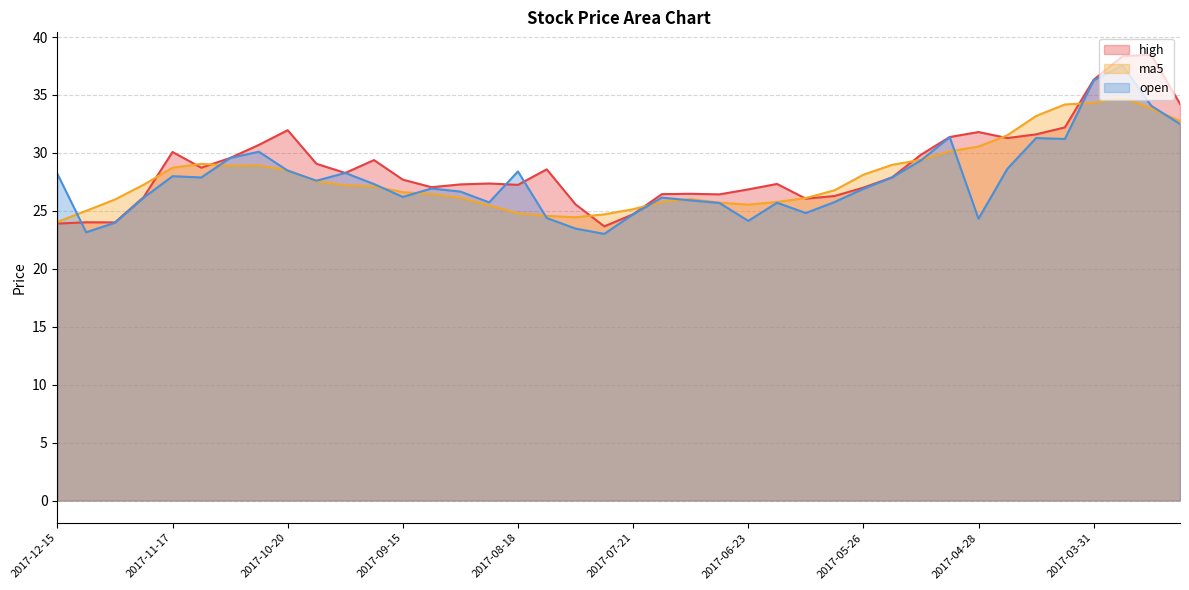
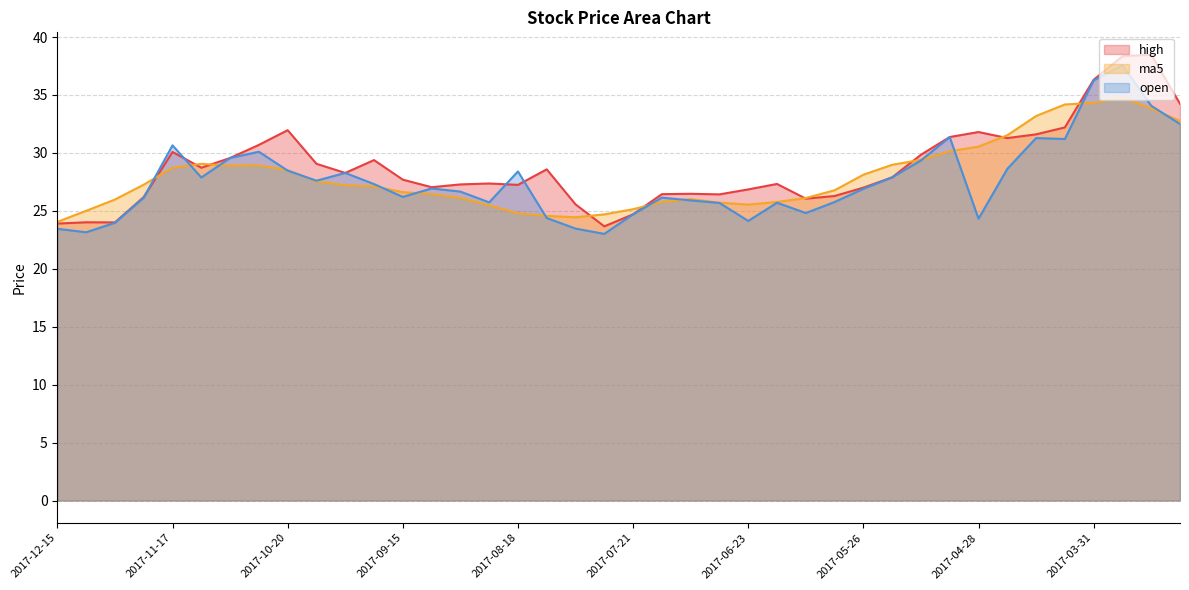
open, 2017-12-15: 28.2 -> 23.5
open, 2017-11-17: 28.0 -> 30.7
